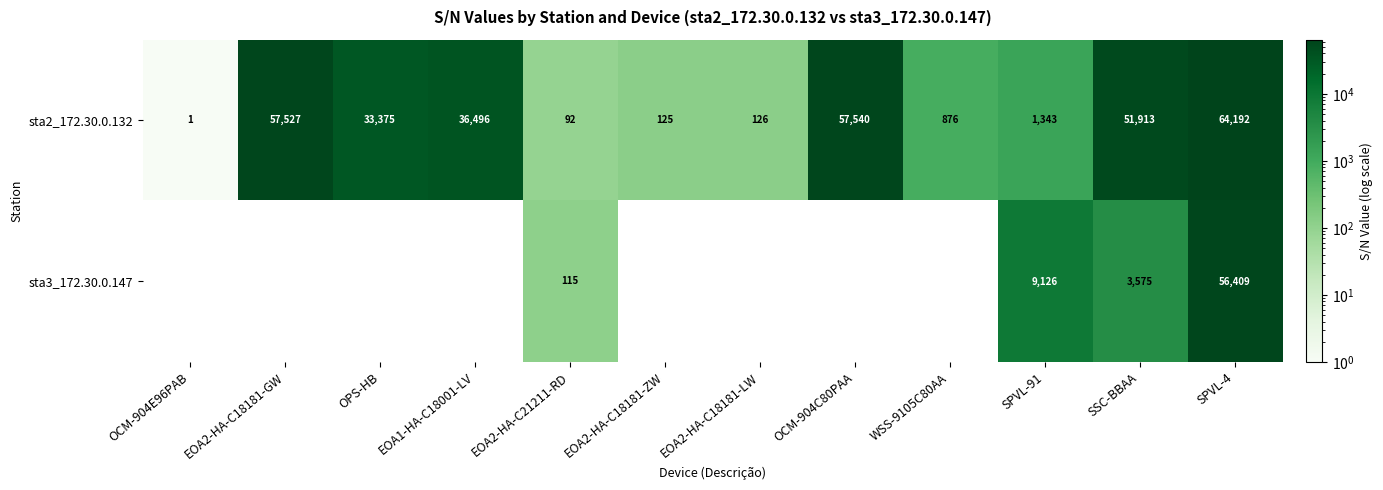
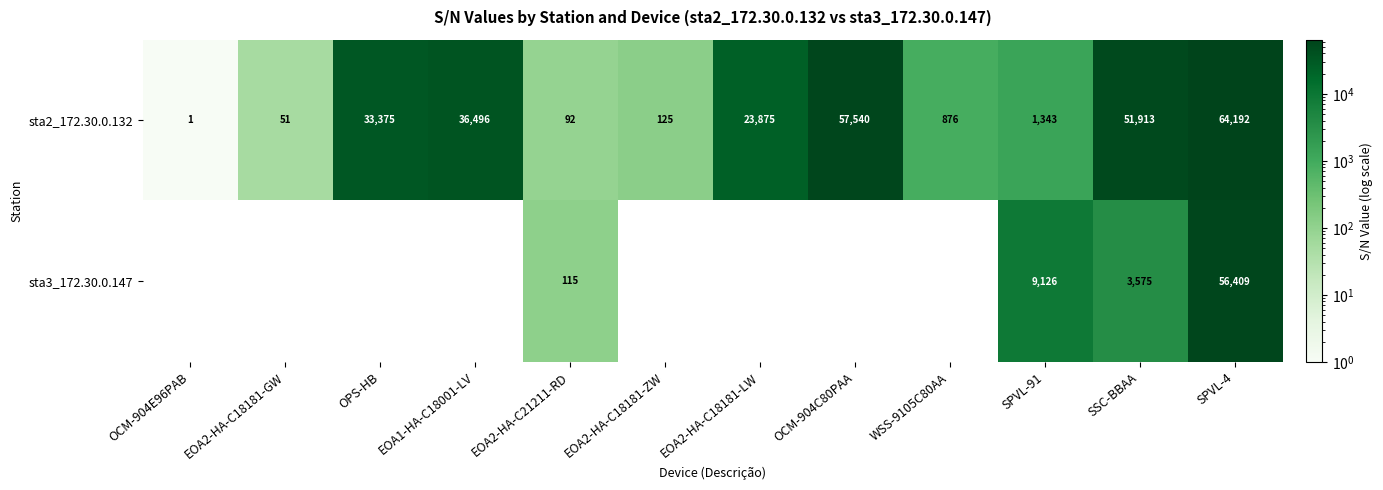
sta2_172.30.0.132, EOA2-HA-C18181-GW: 57,527 -> 51
sta2_172.30.0.132, EOA2-HA-C18181-LW: 126 -> 23,875
